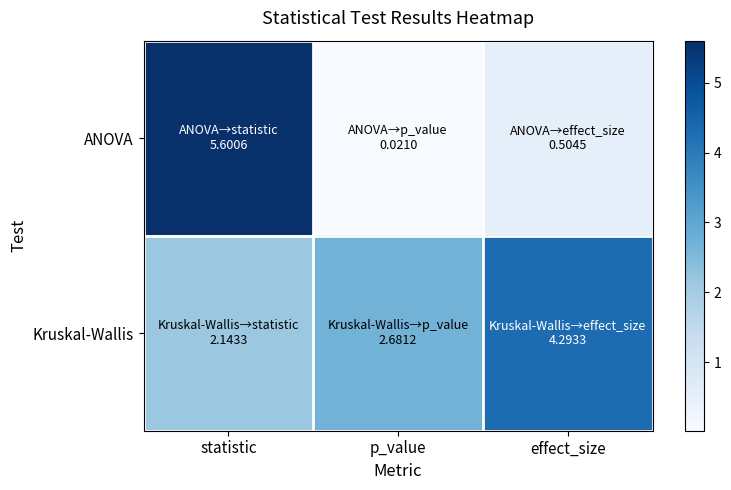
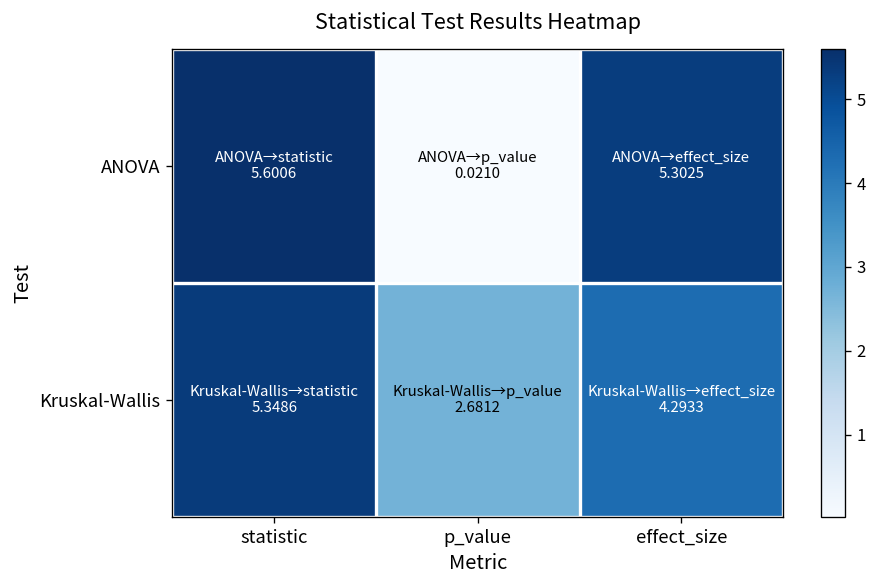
ANOVA, effect_size: 0.5045 -> 5.3025
Kruskal-Wallis, statistic: 2.1433 -> 5.3486
